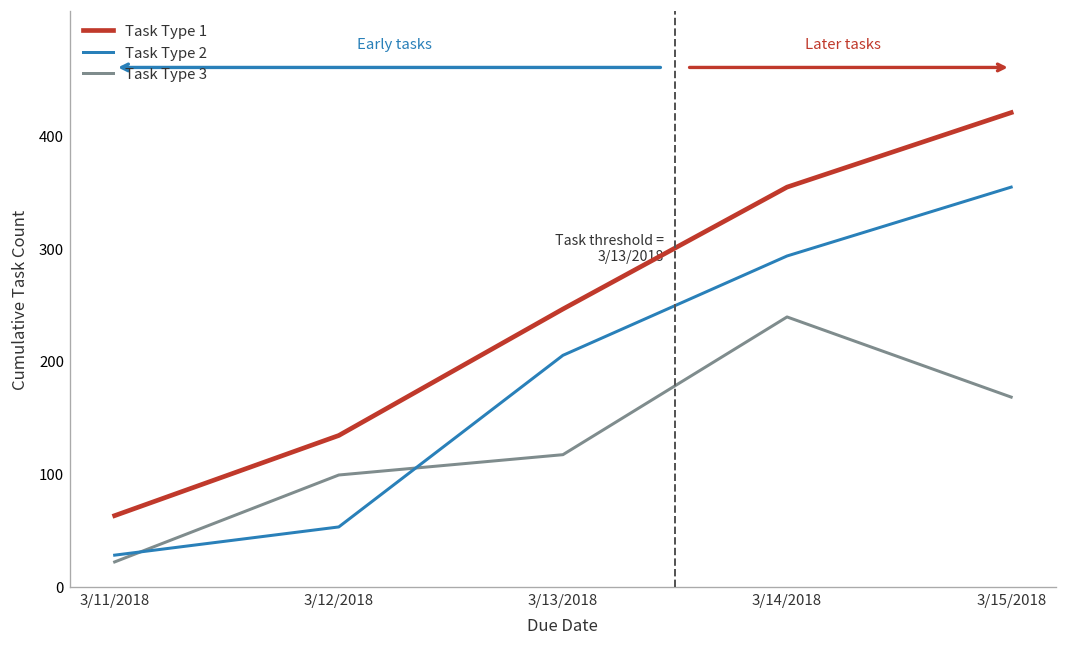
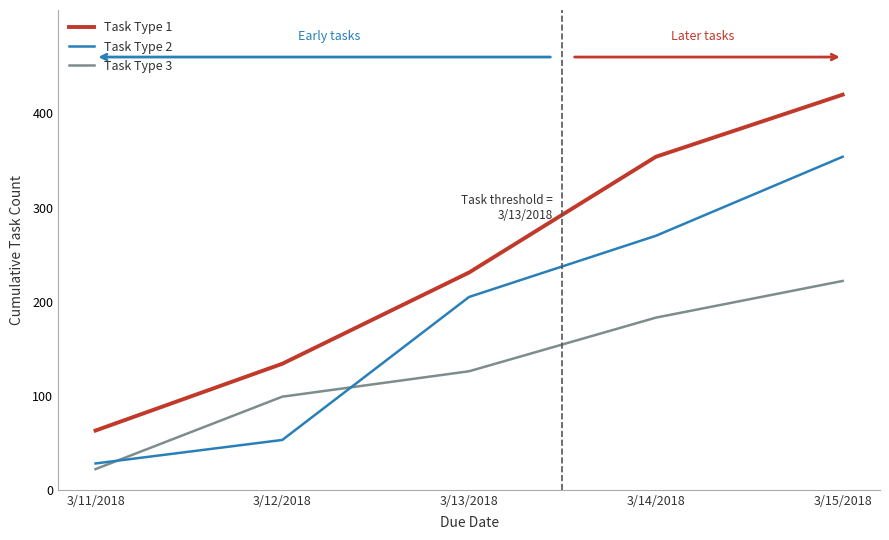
Task Type 1, 3/13/2018: 250 -> 230
Task Type 3, 3/13/2018: 120 -> 130
Task Type 2, 3/14/2018: 290 -> 270
Task Type 3, 3/14/2018: 240 -> 180
Task Type 3, 3/15/2018: 170 -> 220
